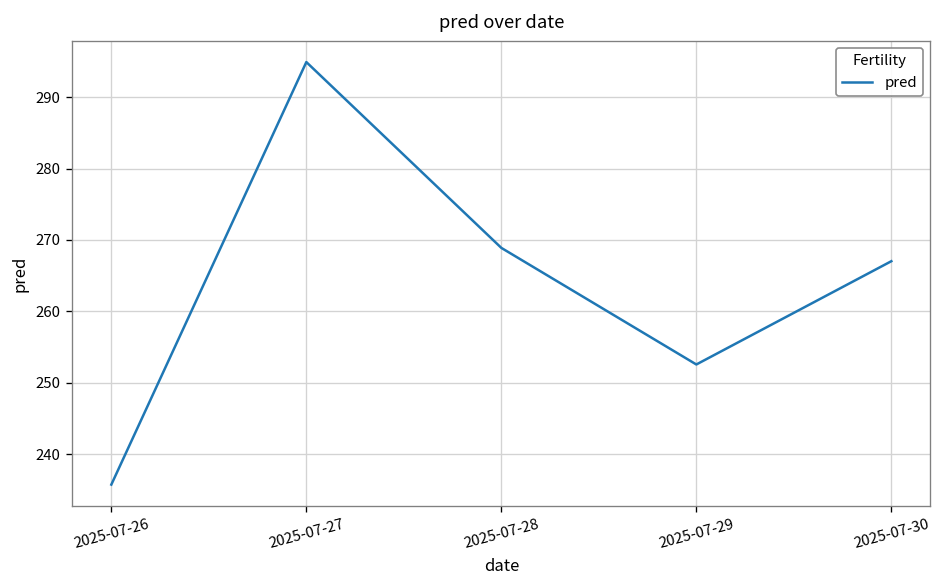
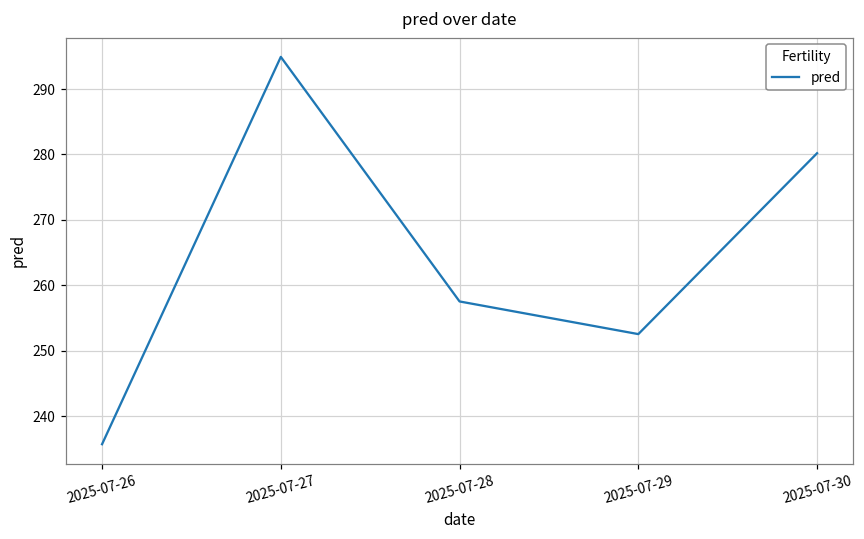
2025-07-28: 269 -> 258
2025-07-30: 267 -> 280
